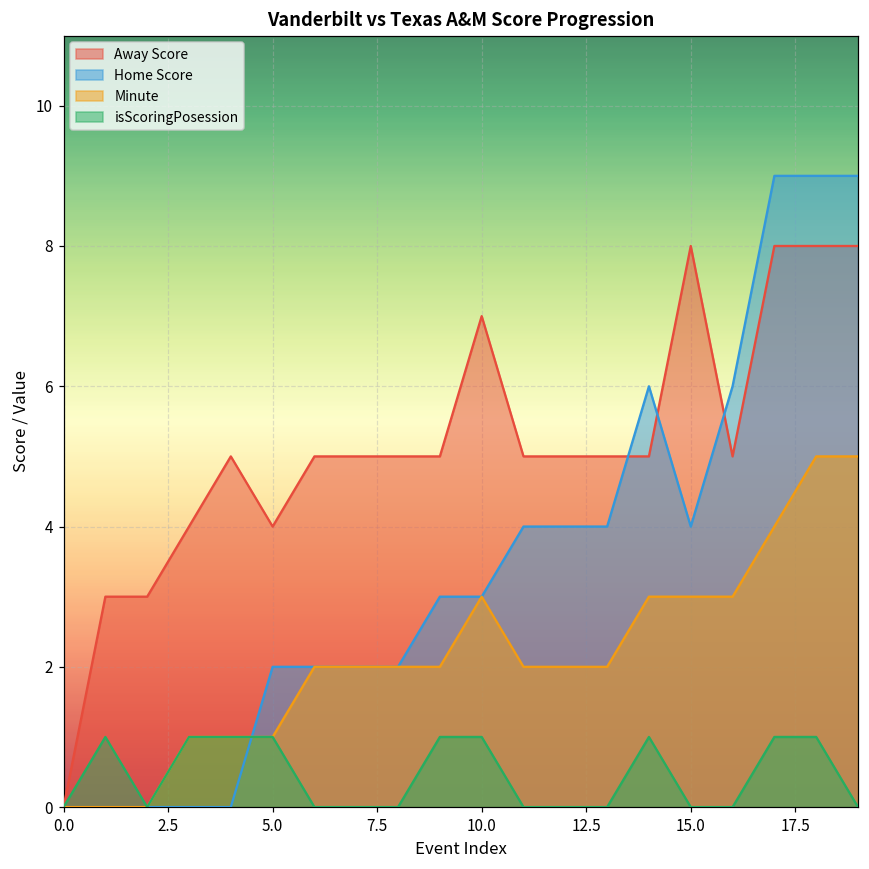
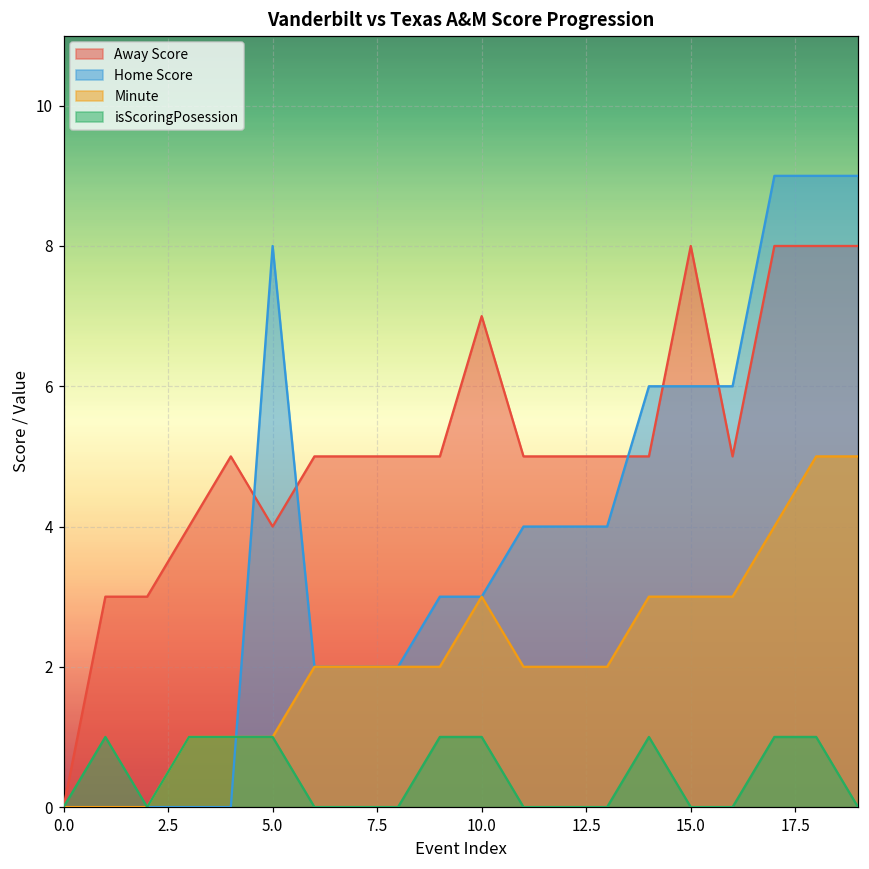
Home Score, 5.0: 2 -> 8
Home Score, 15.0: 4 -> 6
